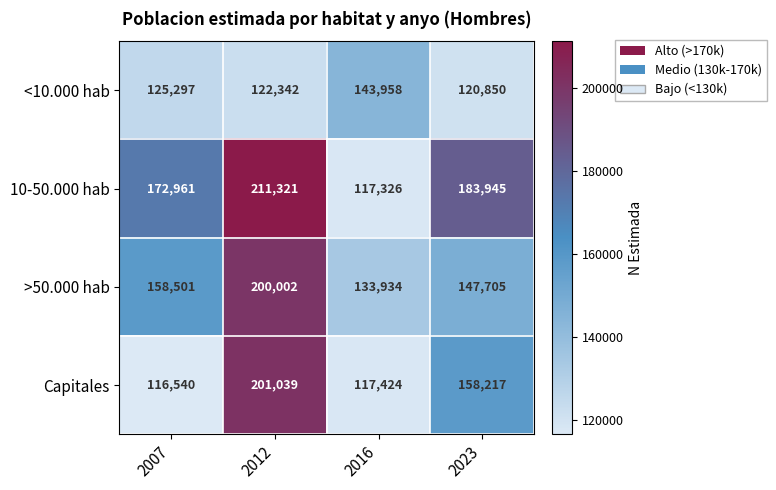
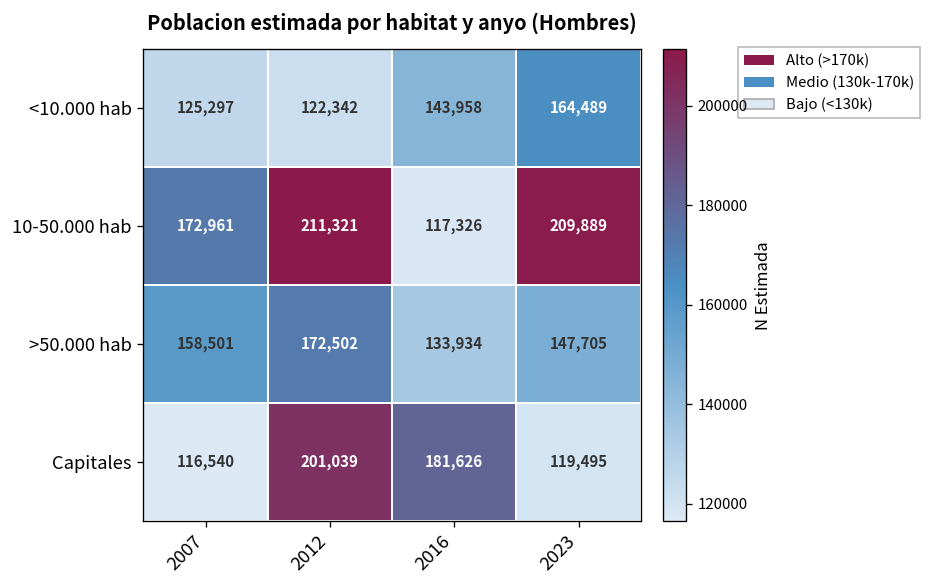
<10.000 hab, 2023: 120,850 -> 164,489
10-50.000 hab, 2023: 183,945 -> 209,889
>50.000 hab, 2012: 200,002 -> 172,502
Capitales, 2016: 117,424 -> 181,626
Capitales, 2023: 158,217 -> 119,495
